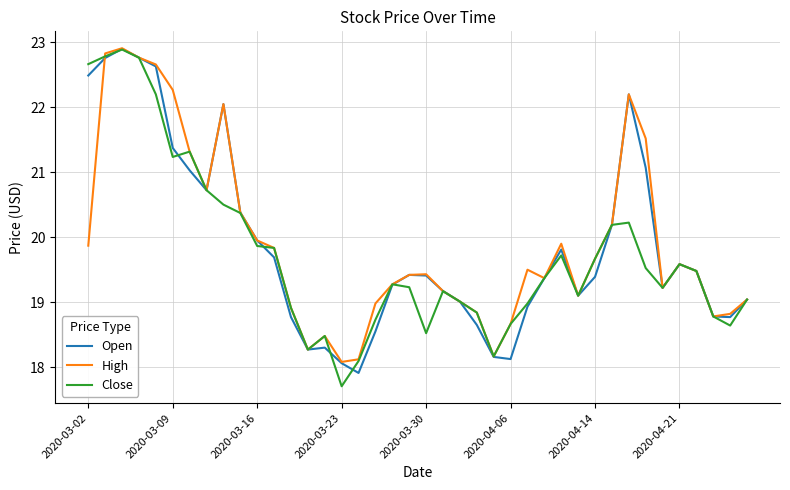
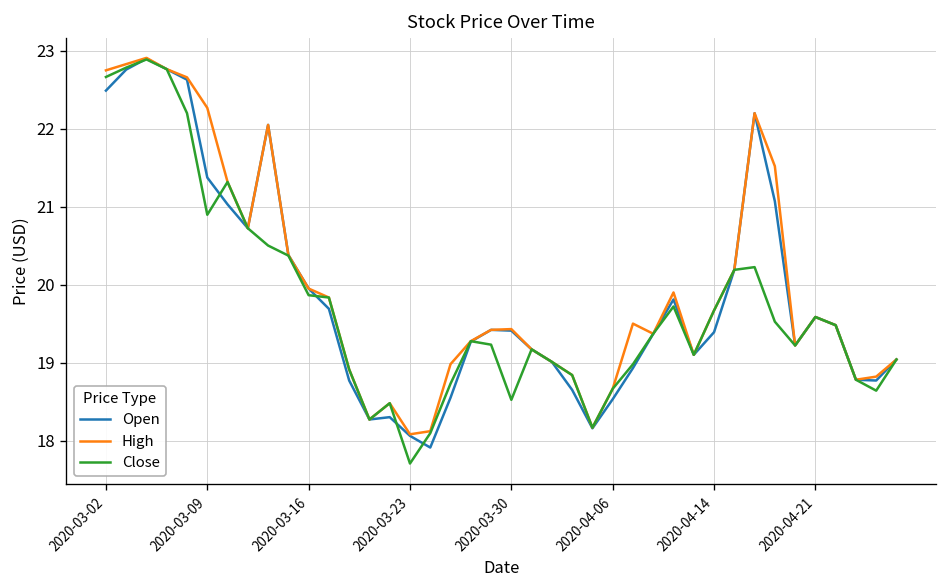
High, 2020-03-02: 19.9 -> 22.8
Close, 2020-03-09: 21.2 -> 20.9
Open, 2020-04-06: 18.1 -> 18.5
